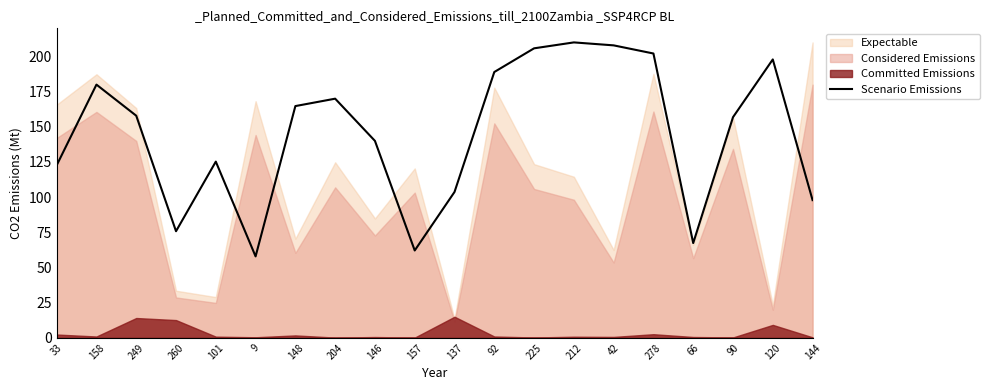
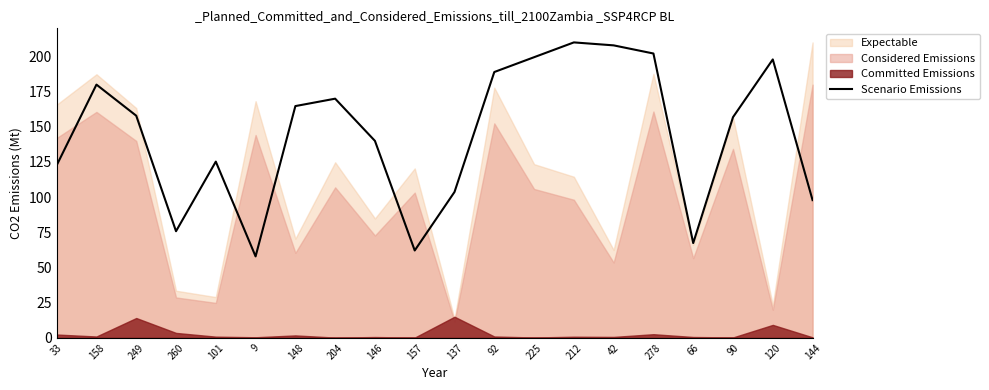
Committed Emissions, 260: 13 -> 4
Scenario Emissions, 225: 206 -> 199
